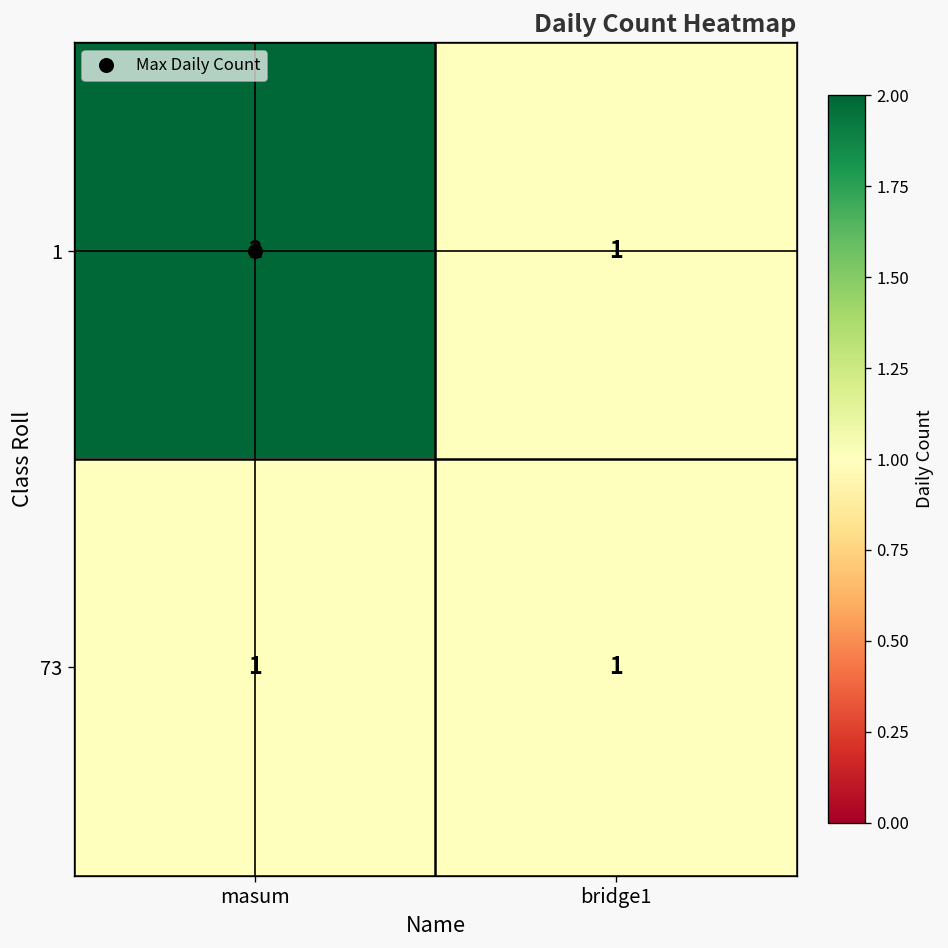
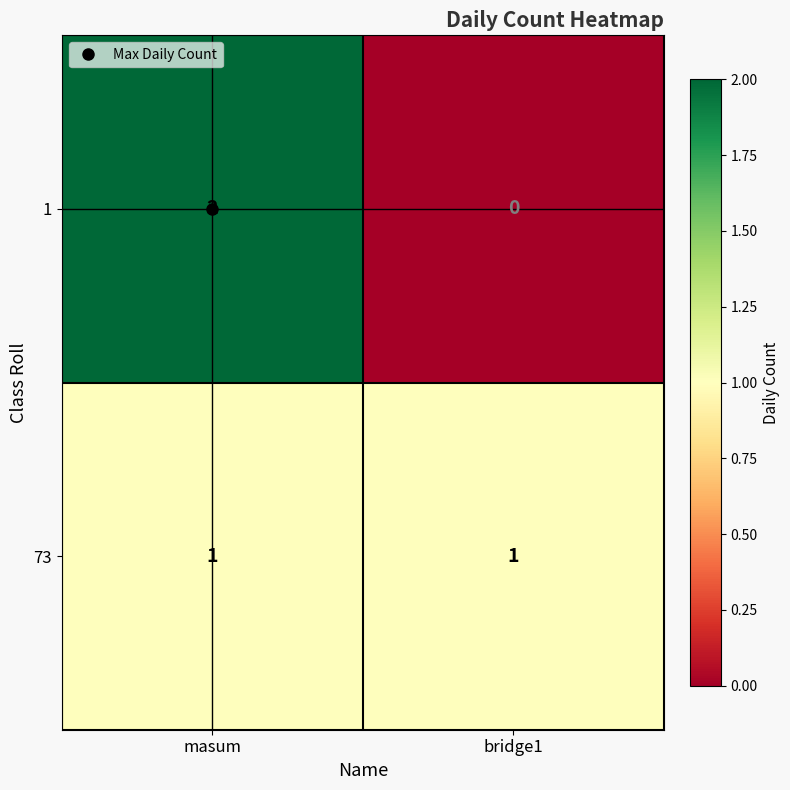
1, bridge1: 1 -> 0
